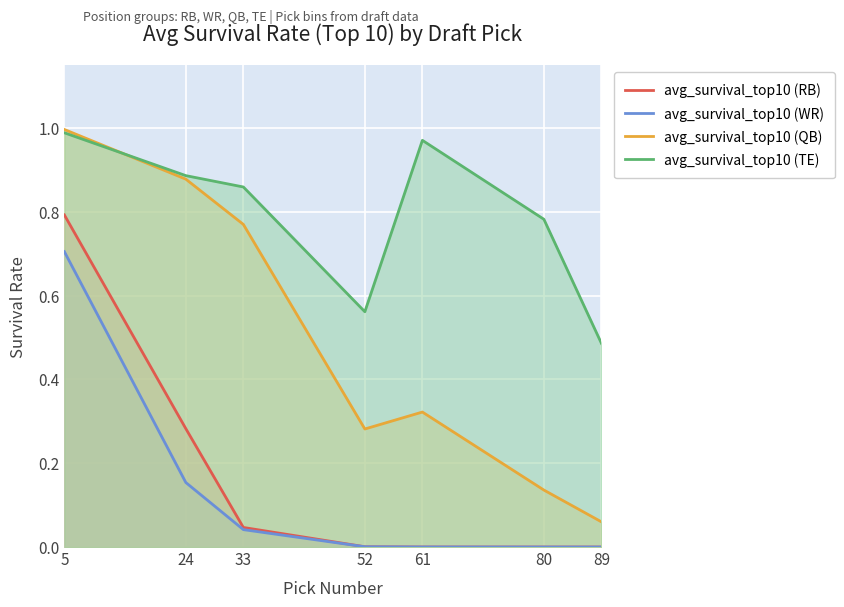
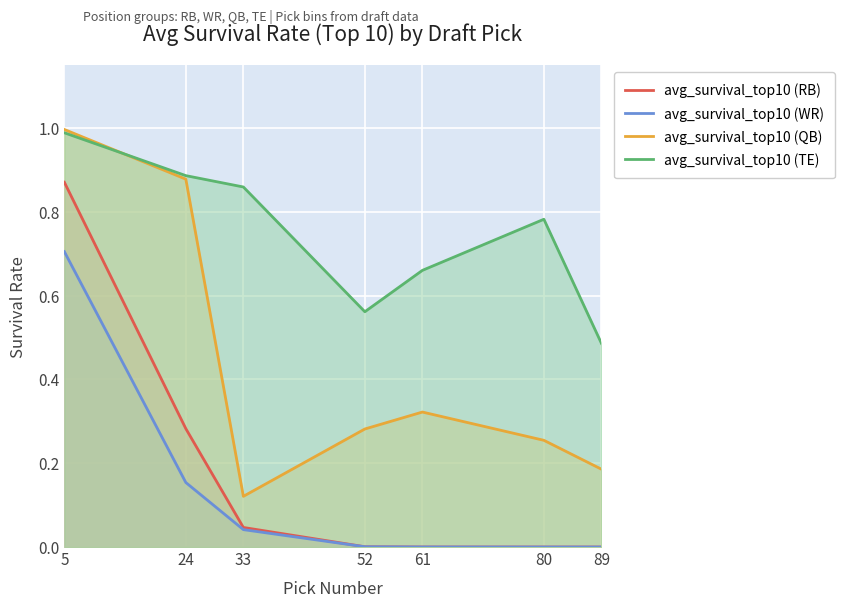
avg_survival_top10 (RB), 5: 0.79 -> 0.87
avg_survival_top10 (QB), 33: 0.77 -> 0.12
avg_survival_top10 (TE), 61: 0.97 -> 0.66
avg_survival_top10 (QB), 80: 0.14 -> 0.25
avg_survival_top10 (QB), 89: 0.06 -> 0.19
